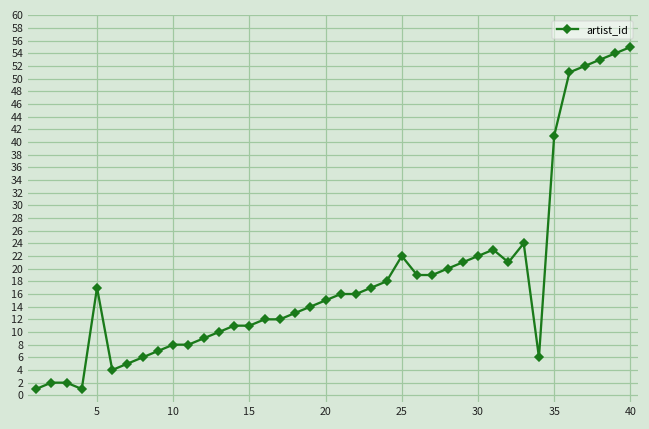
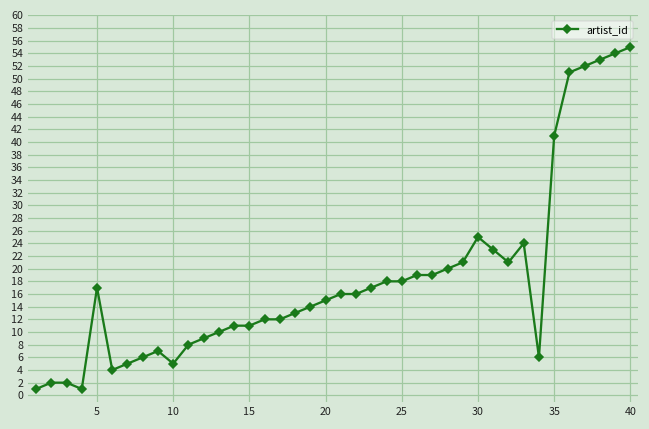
10: 8 -> 5
25: 22 -> 18
30: 22 -> 25
